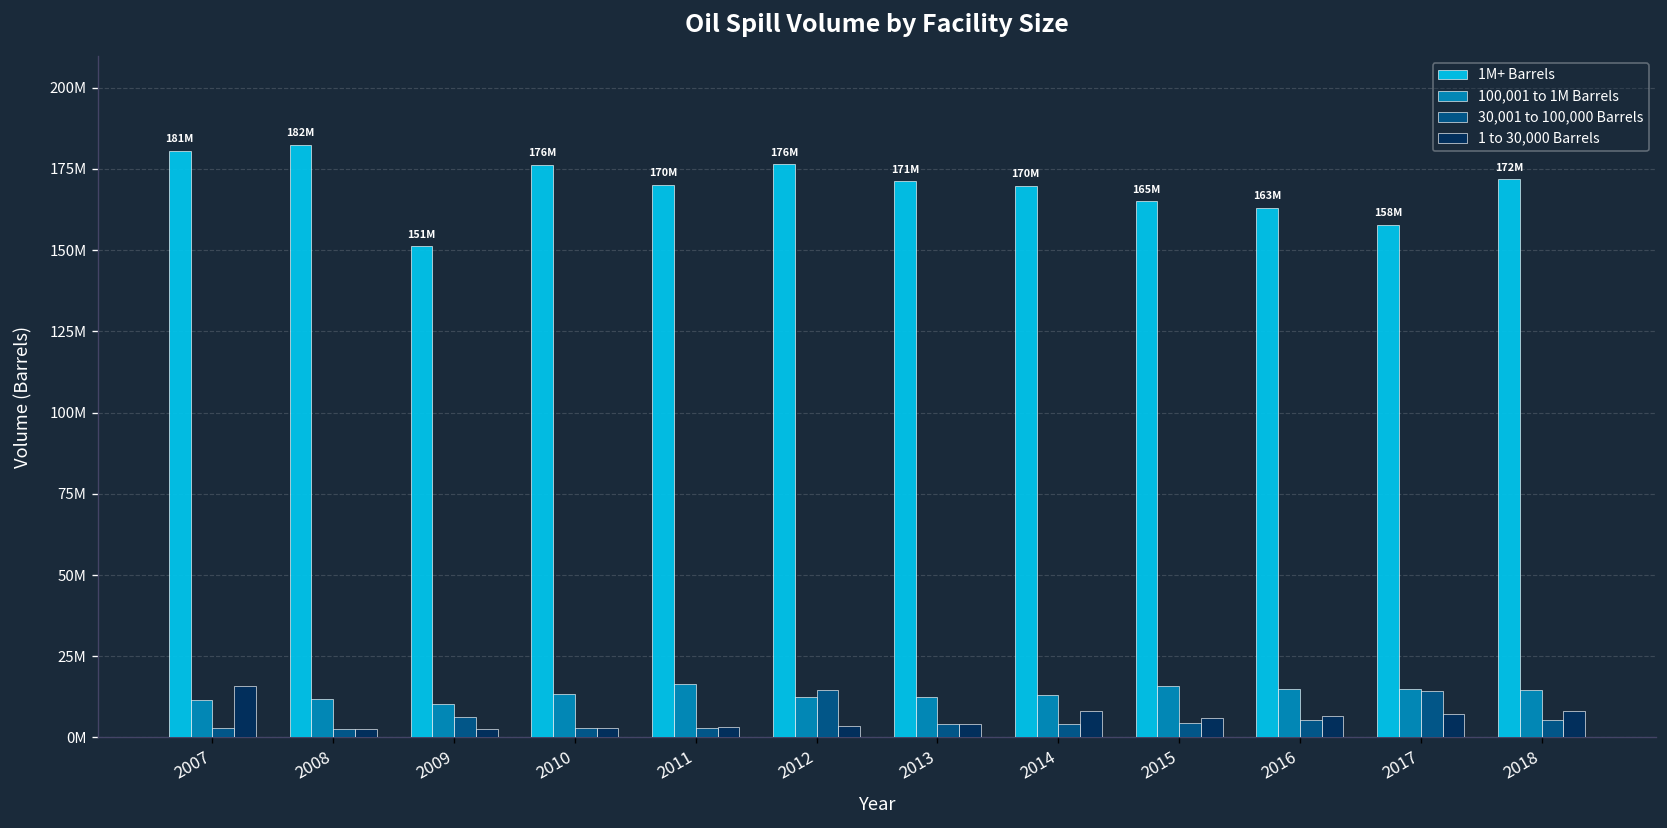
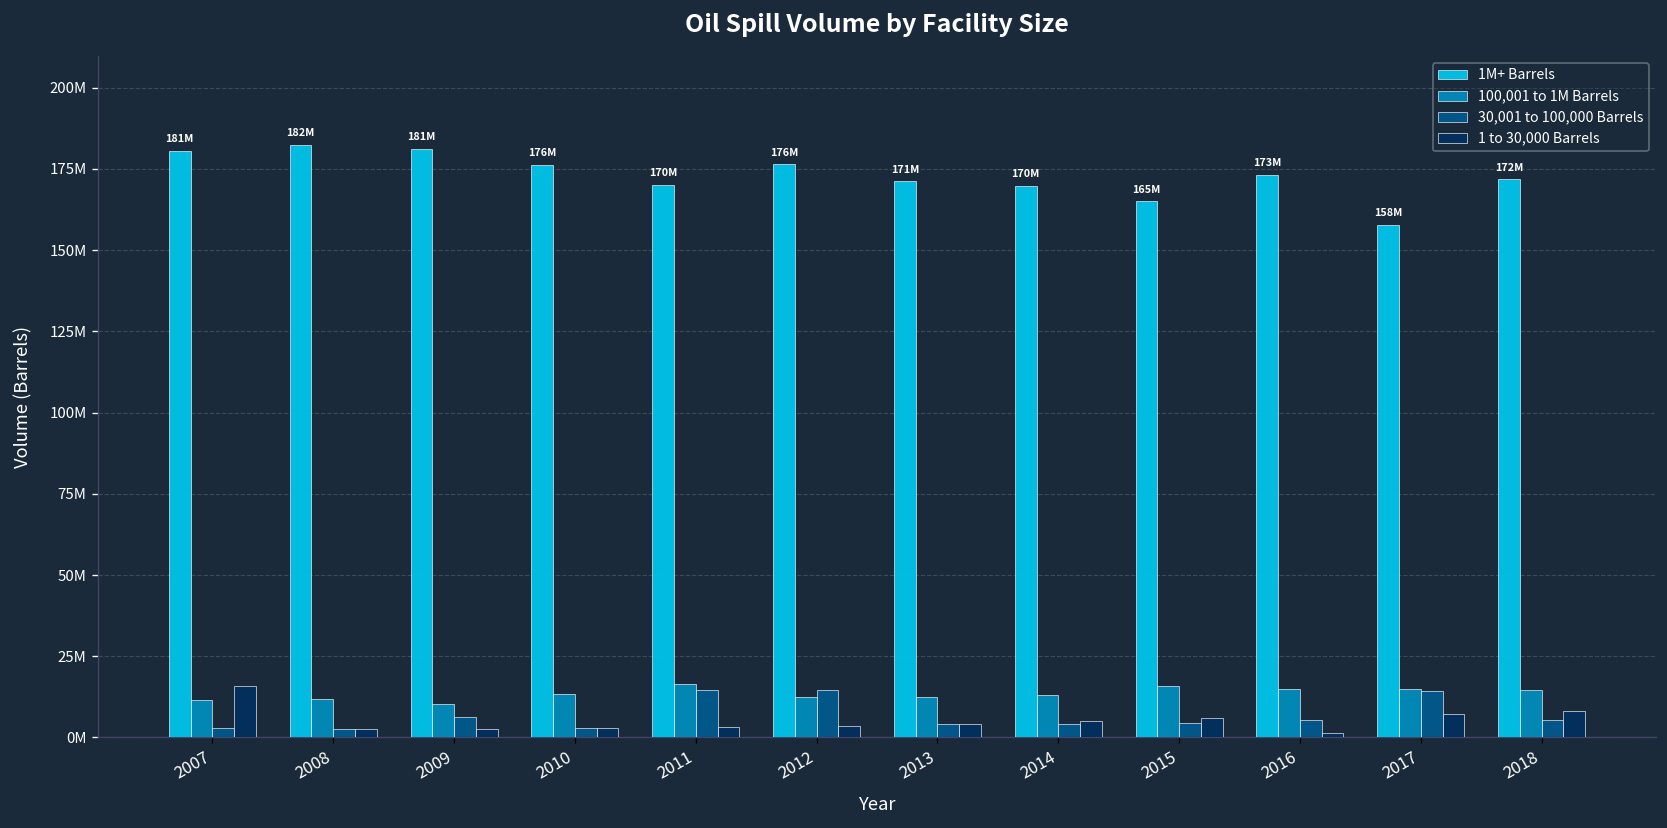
1M+ Barrels, 2009: 151M -> 181M
30,001 to 100,000 Barrels, 2011: 3000000 -> 14000000
1 to 30,000 Barrels, 2014: 8000000 -> 5000000
1M+ Barrels, 2016: 163M -> 173M
1 to 30,000 Barrels, 2016: 7000000 -> 1000000
